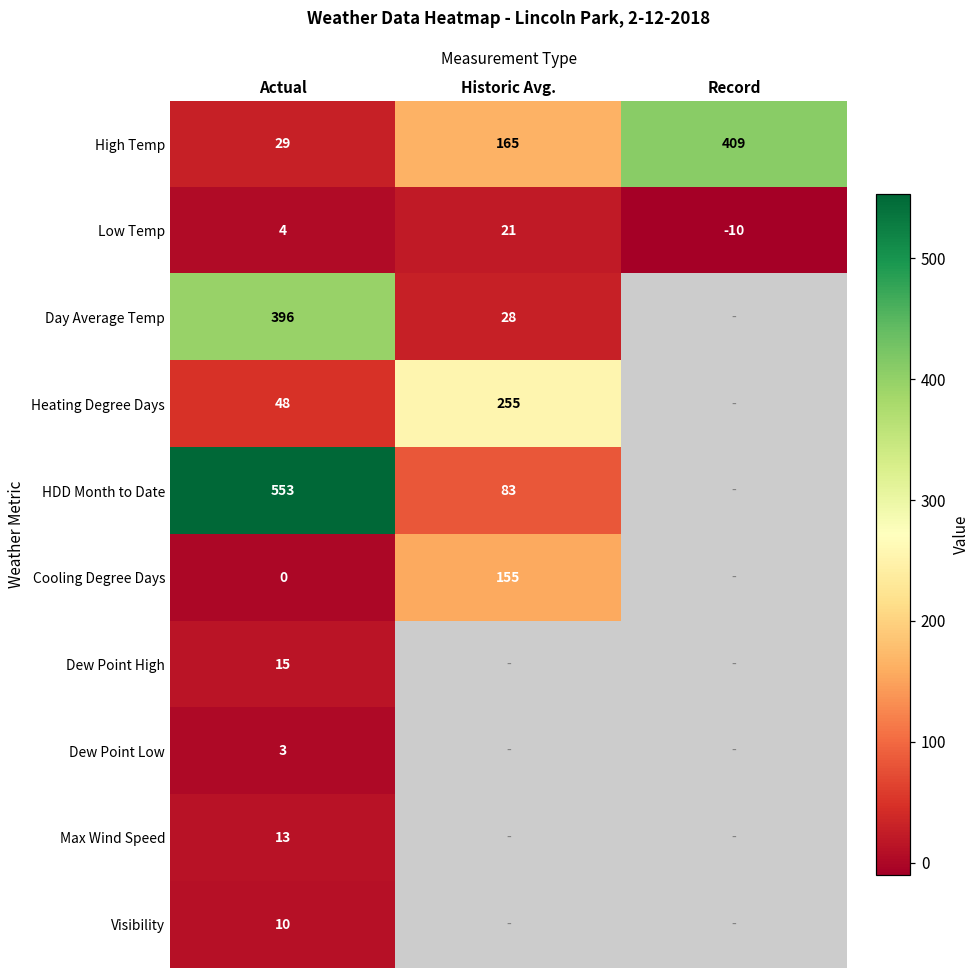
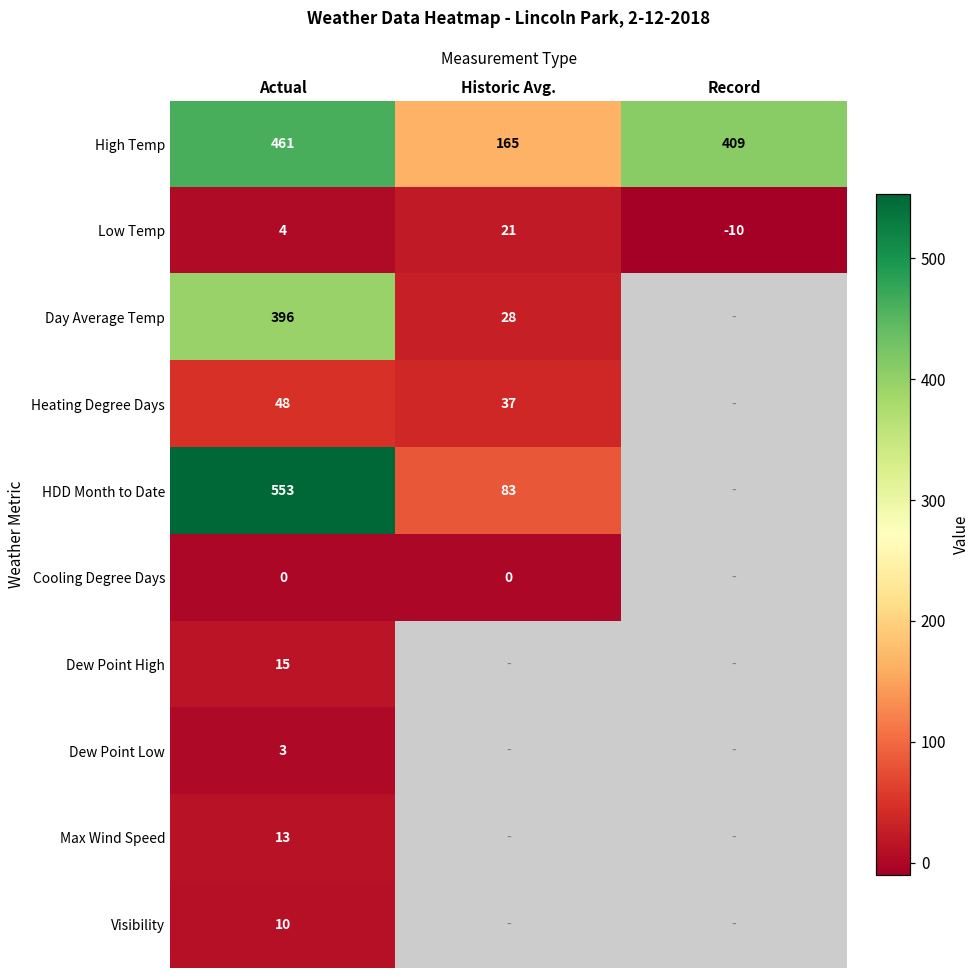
High Temp, Actual: 29 -> 461
Heating Degree Days, Historic Avg.: 255 -> 37
Cooling Degree Days, Historic Avg.: 155 -> 0
